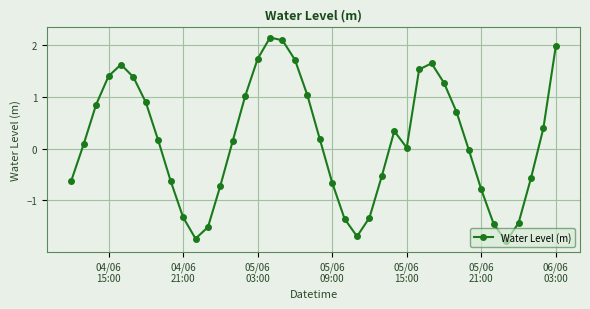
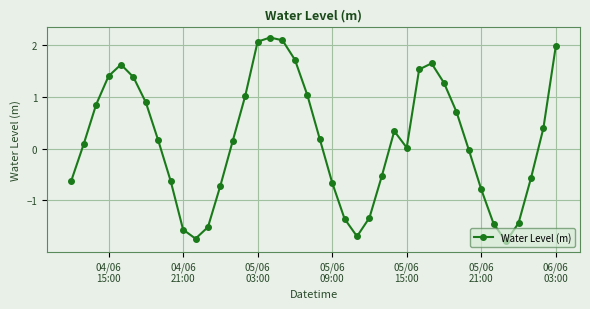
04/06 21:00: -1.3 -> -1.6
05/06 03:00: 1.7 -> 2.1
